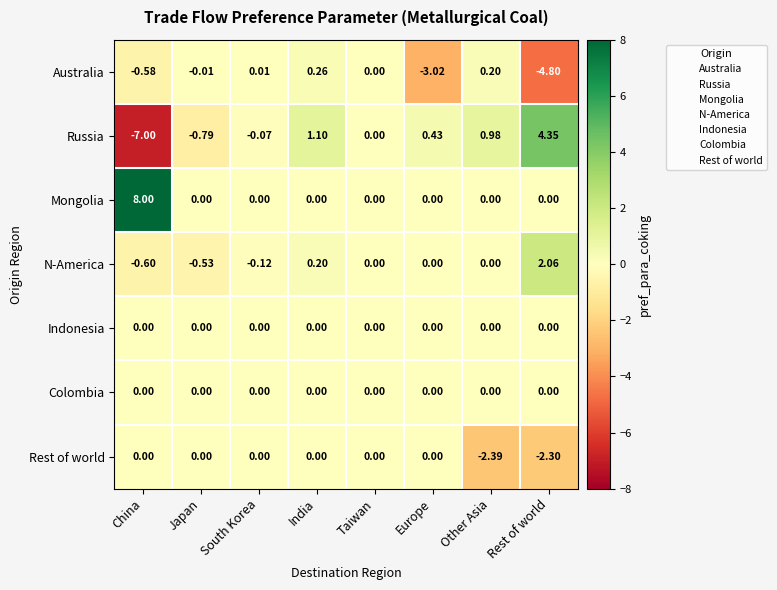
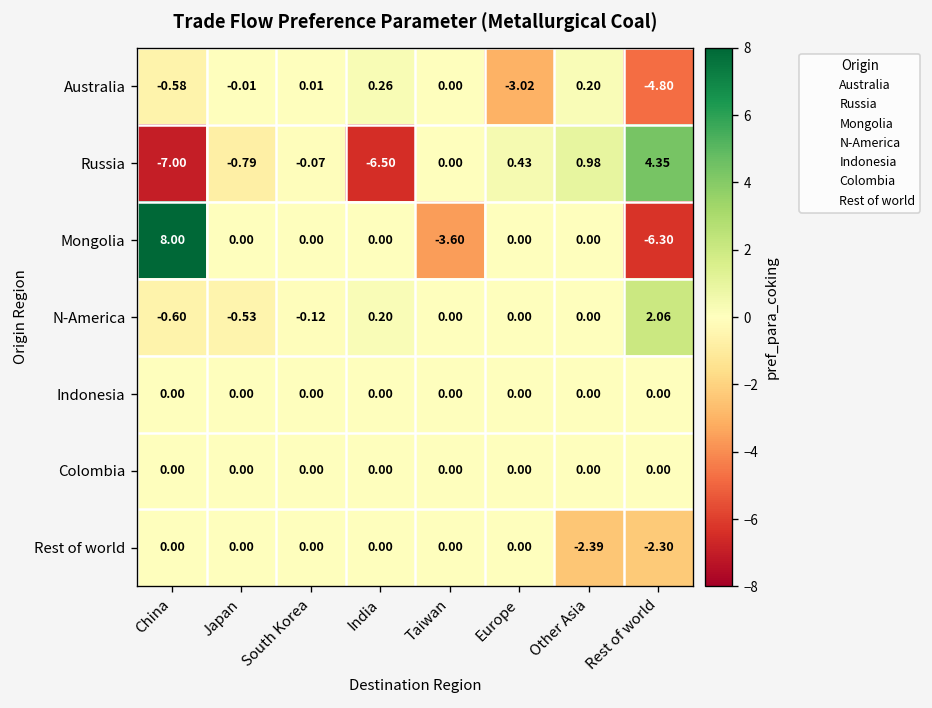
Russia, India: 1.10 -> -6.50
Mongolia, Taiwan: 0.00 -> -3.60
Mongolia, Rest of world: 0.00 -> -6.30
